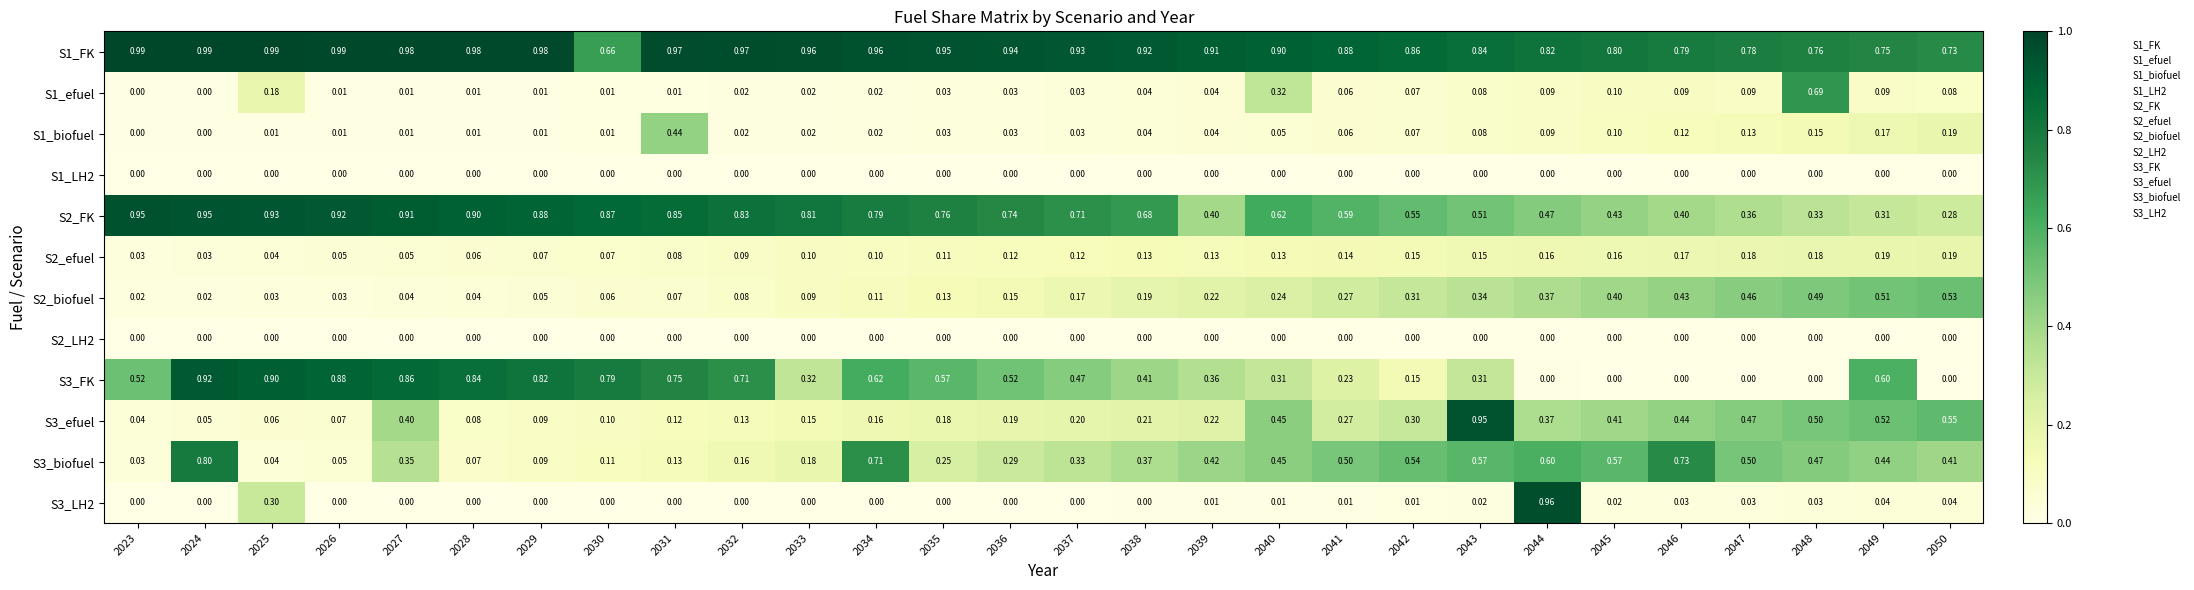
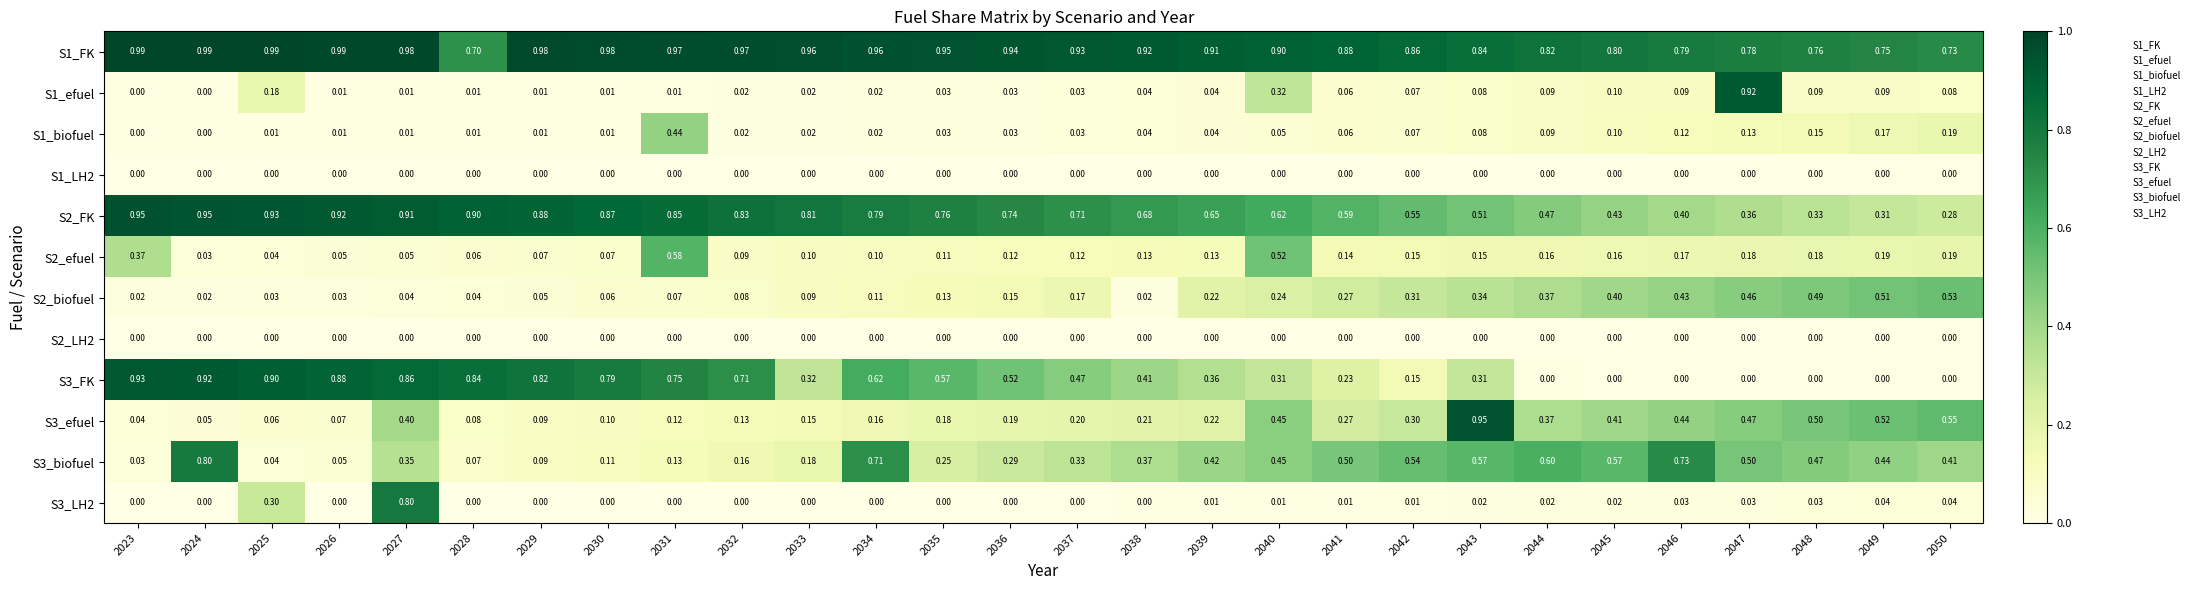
S1_FK, 2028: 0.98 -> 0.70
S1_FK, 2030: 0.66 -> 0.98
S1_efuel, 2047: 0.09 -> 0.92
S1_efuel, 2048: 0.69 -> 0.09
S2_FK, 2039: 0.40 -> 0.65
S2_efuel, 2023: 0.03 -> 0.37
S2_efuel, 2031: 0.08 -> 0.58
S2_efuel, 2040: 0.13 -> 0.52
S2_biofuel, 2038: 0.19 -> 0.02
S3_FK, 2023: 0.52 -> 0.93
S3_FK, 2049: 0.60 -> 0.00
S3_LH2, 2027: 0.00 -> 0.80
S3_LH2, 2044: 0.96 -> 0.02
